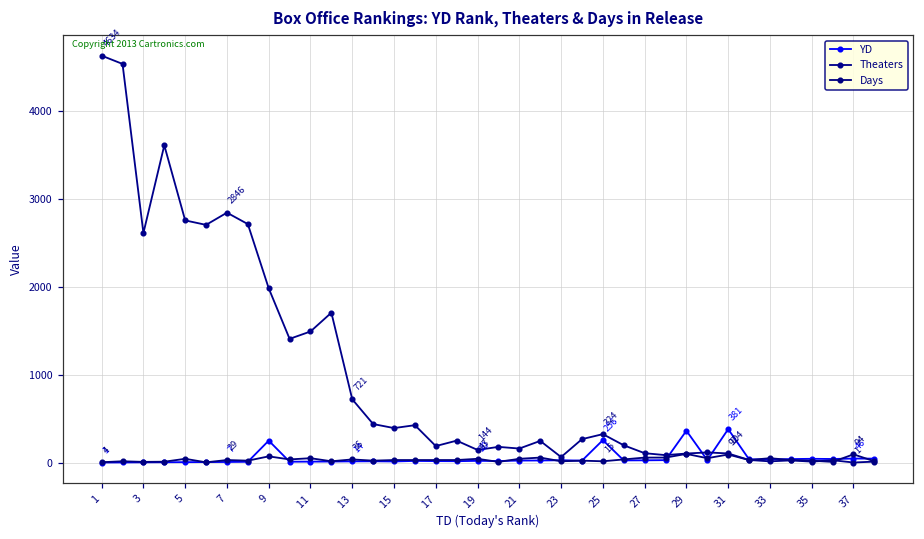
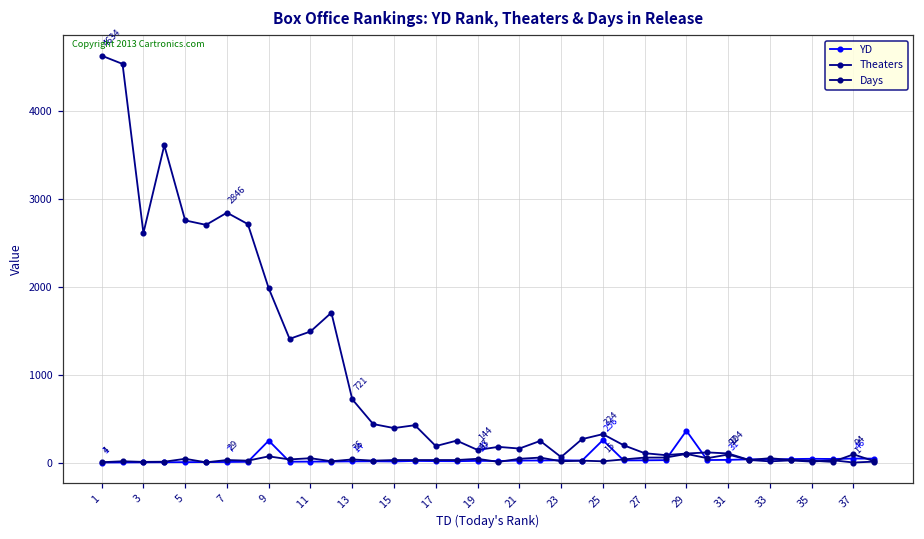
YD, 31: 381 -> 31
